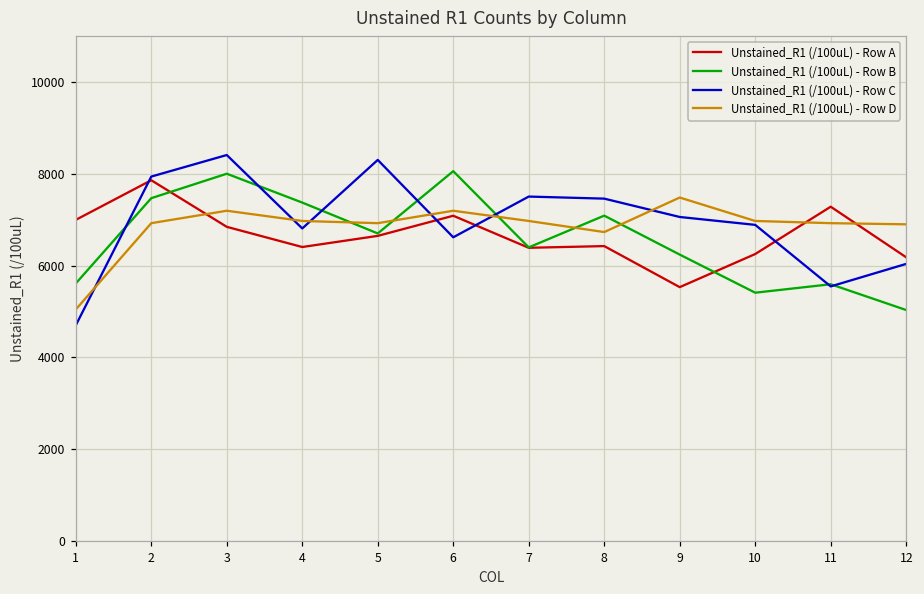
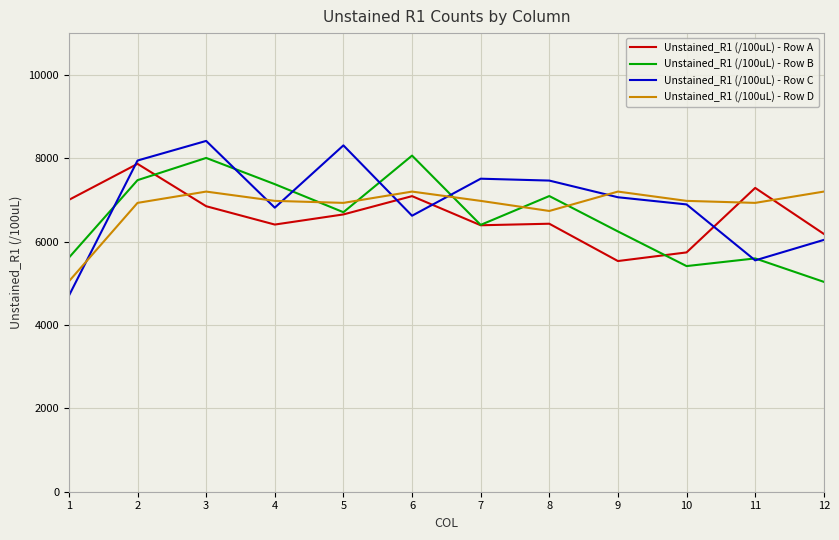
Unstained_R1 (/100uL) - Row D, 9: 7500 -> 7200
Unstained_R1 (/100uL) - Row A, 10: 6300 -> 5700
Unstained_R1 (/100uL) - Row D, 12: 6900 -> 7200
